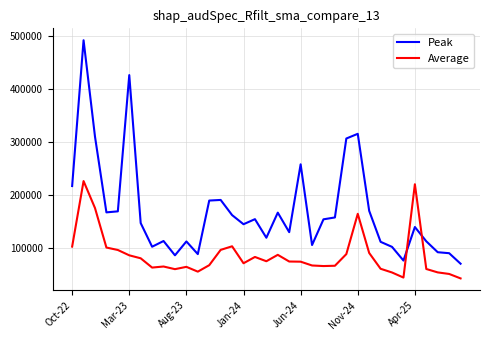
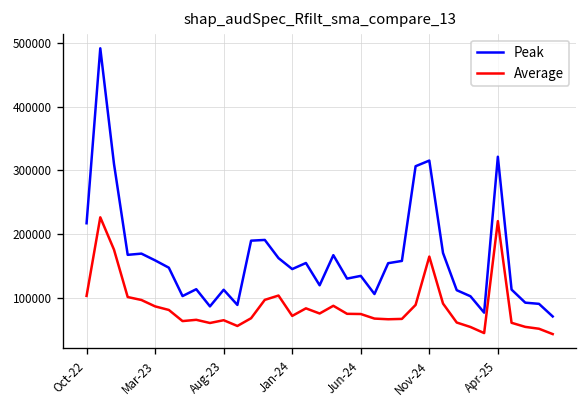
Peak, Mar-23: 430000 -> 160000
Peak, Jun-24: 260000 -> 130000
Peak, Apr-25: 140000 -> 320000
